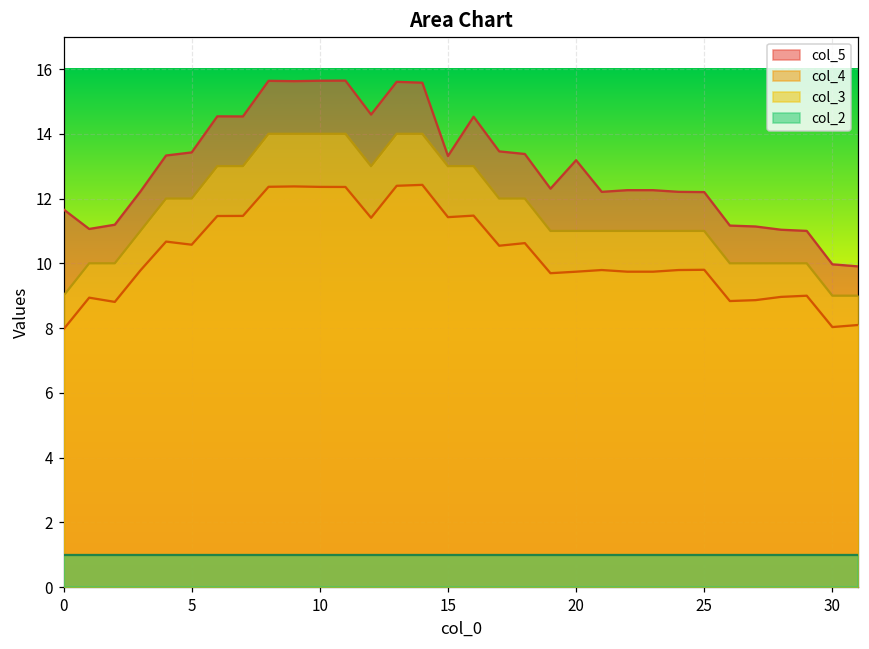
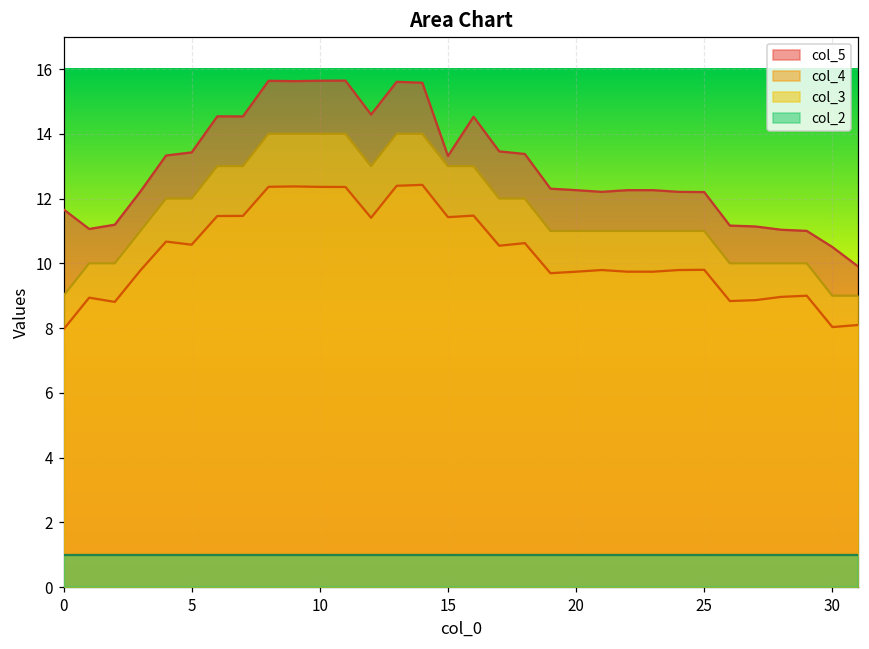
col_5, 20: 13.2 -> 12.3
col_5, 30: 10.0 -> 10.5
